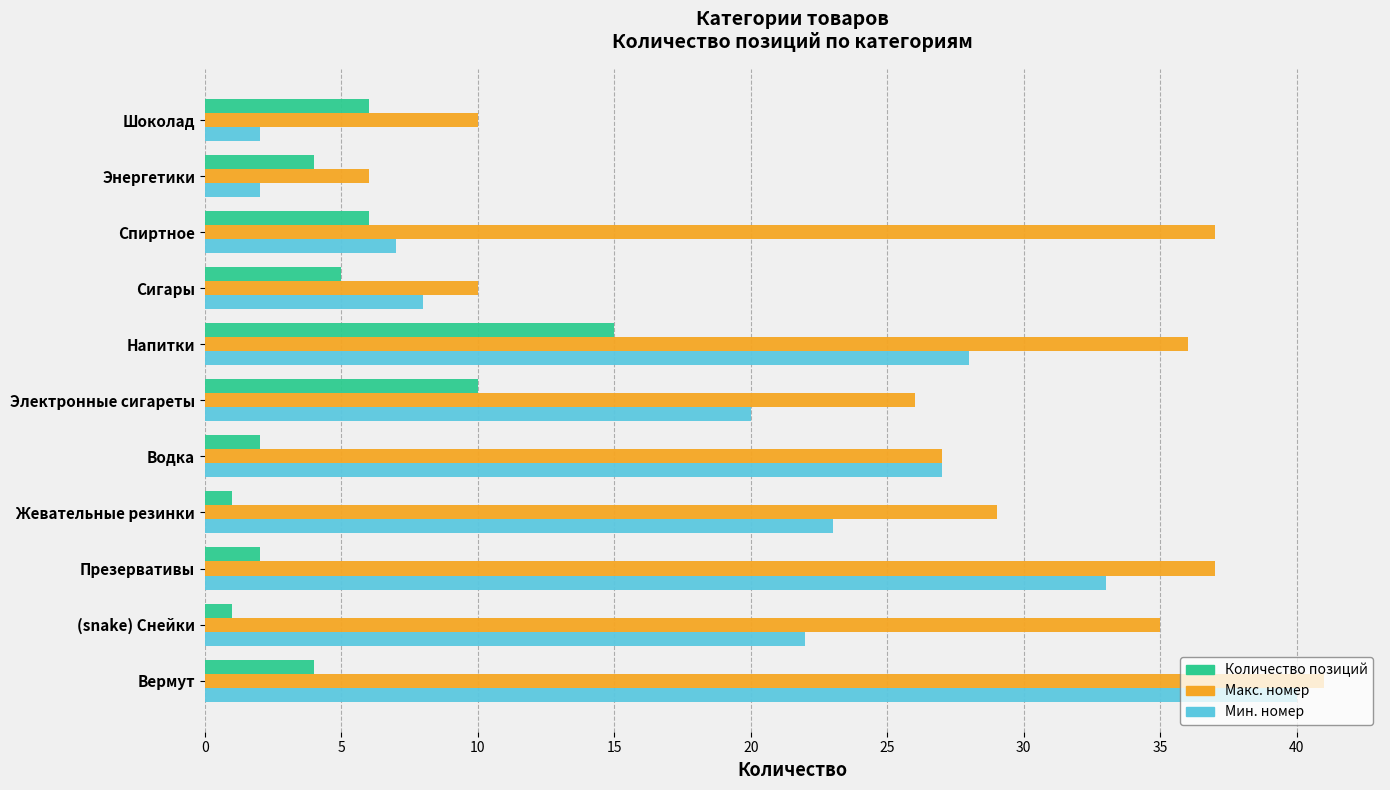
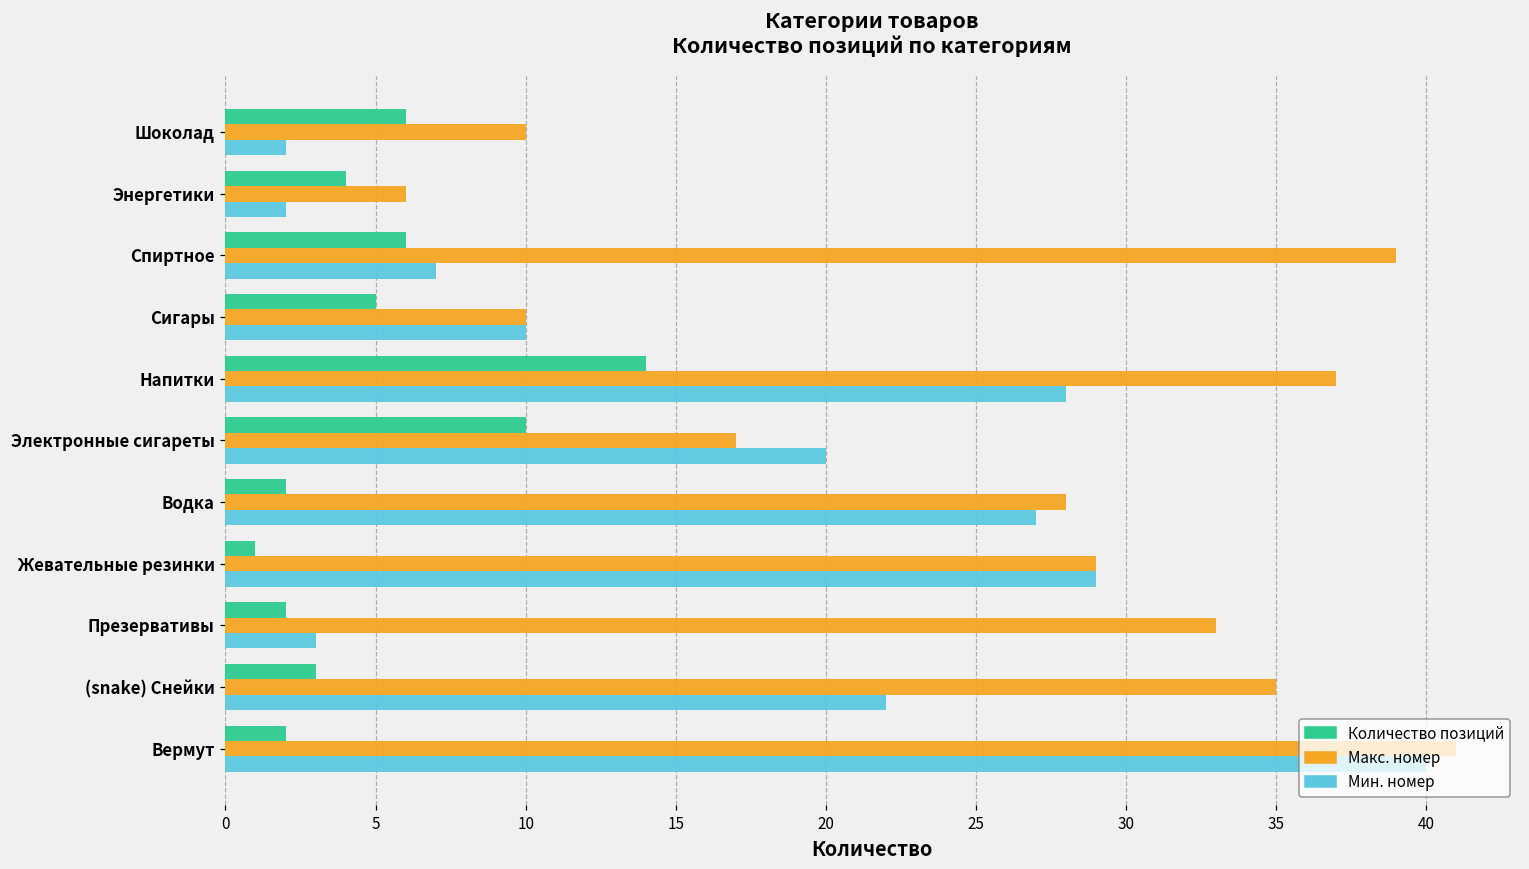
Макс. номер, Спиртное: 37 -> 39
Мин. номер, Сигары: 8 -> 10
Количество позиций, Напитки: 15 -> 14
Макс. номер, Напитки: 36 -> 37
Макс. номер, Электронные сигареты: 26 -> 17
Макс. номер, Водка: 27 -> 28
Мин. номер, Жевательные резинки: 23 -> 29
Макс. номер, Презервативы: 37 -> 33
Мин. номер, Презервативы: 33 -> 3
Количество позиций, (snake) Снейки: 1 -> 3
Количество позиций, Вермут: 4 -> 2
